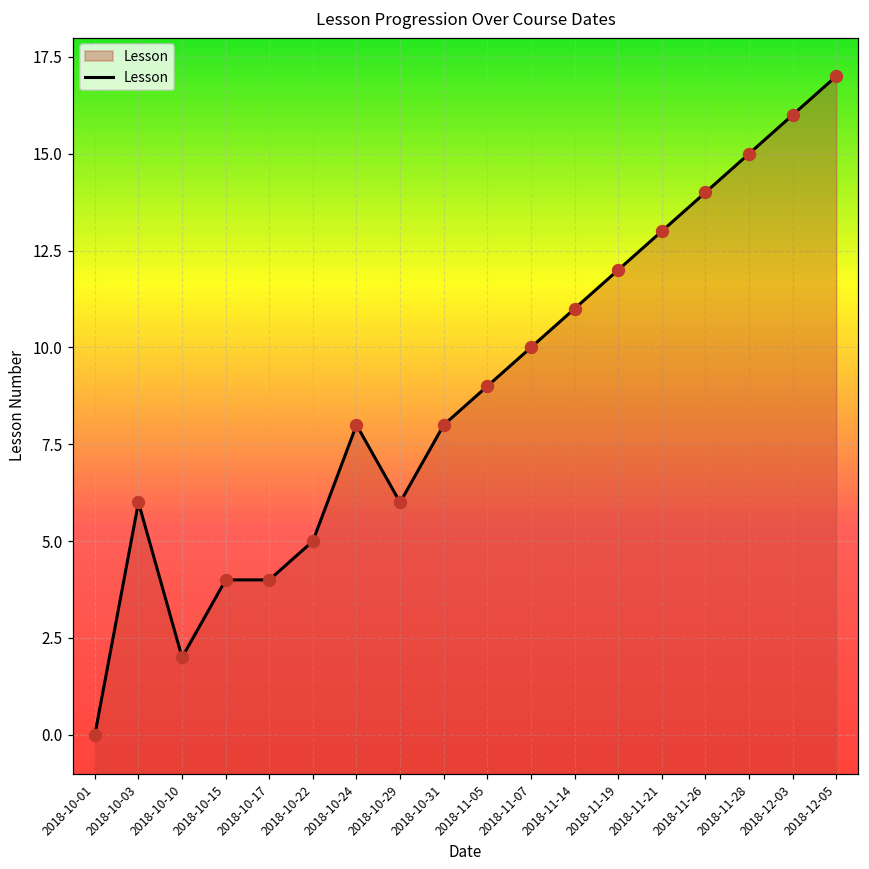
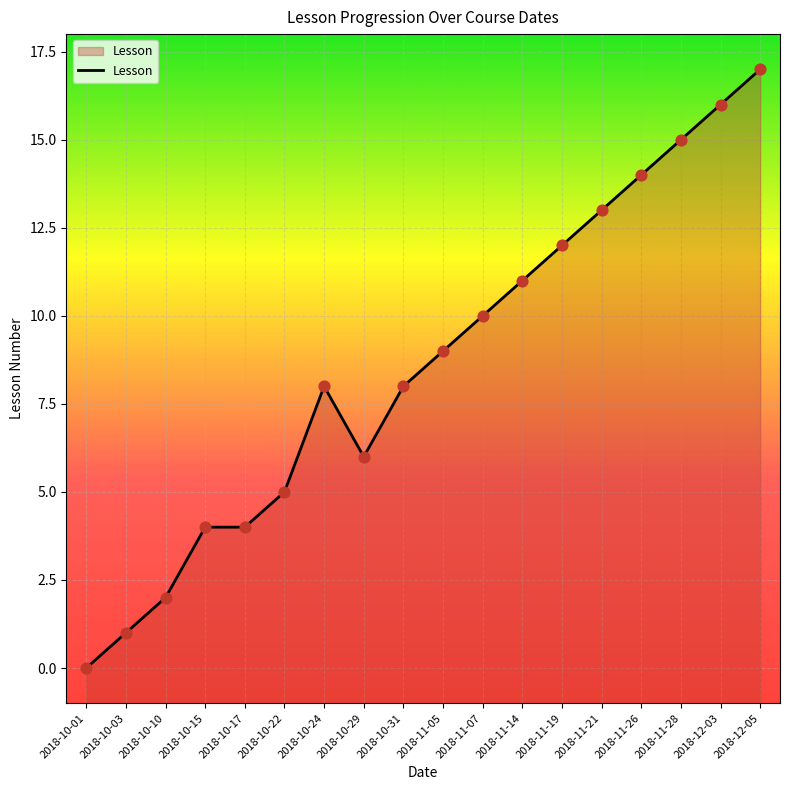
2018-10-03: 6 -> 1
